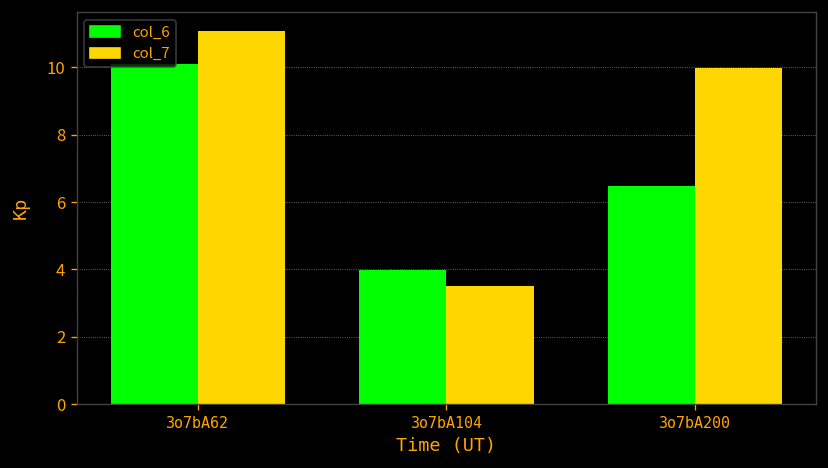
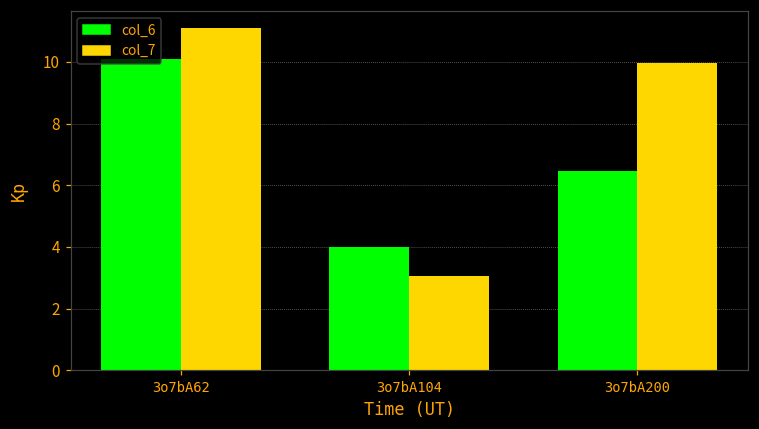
col_7, 3o7bA104: 3.5 -> 3.1
